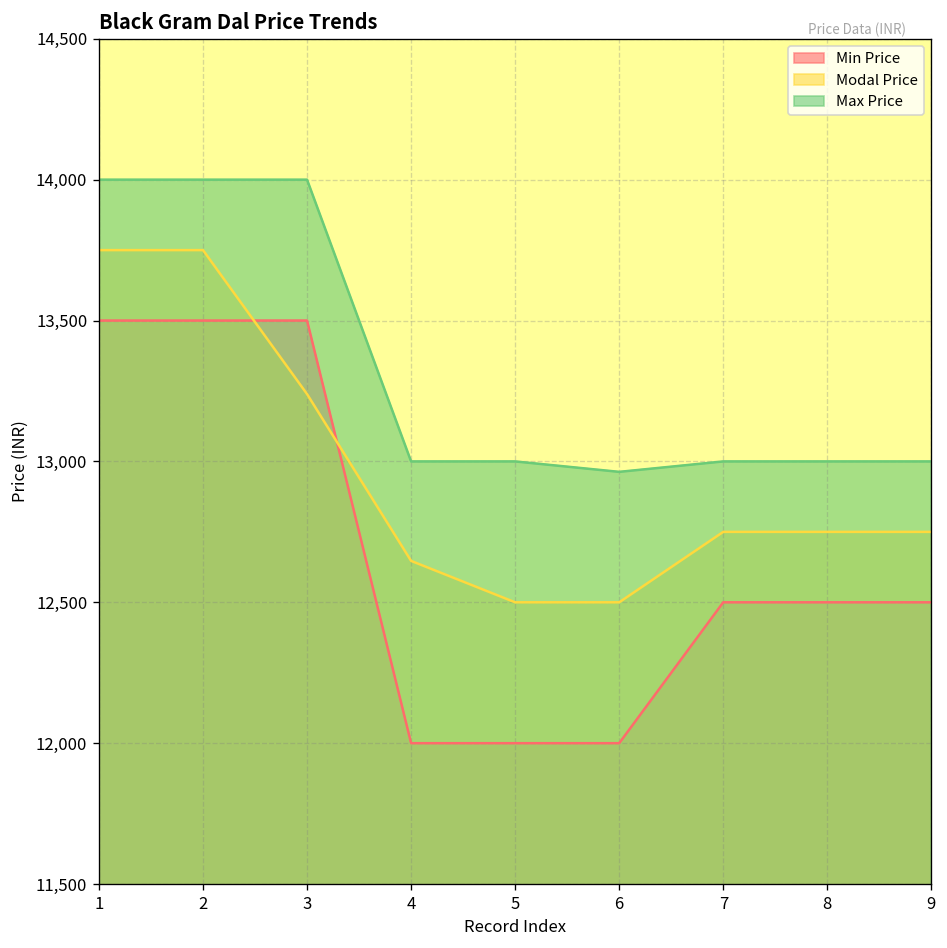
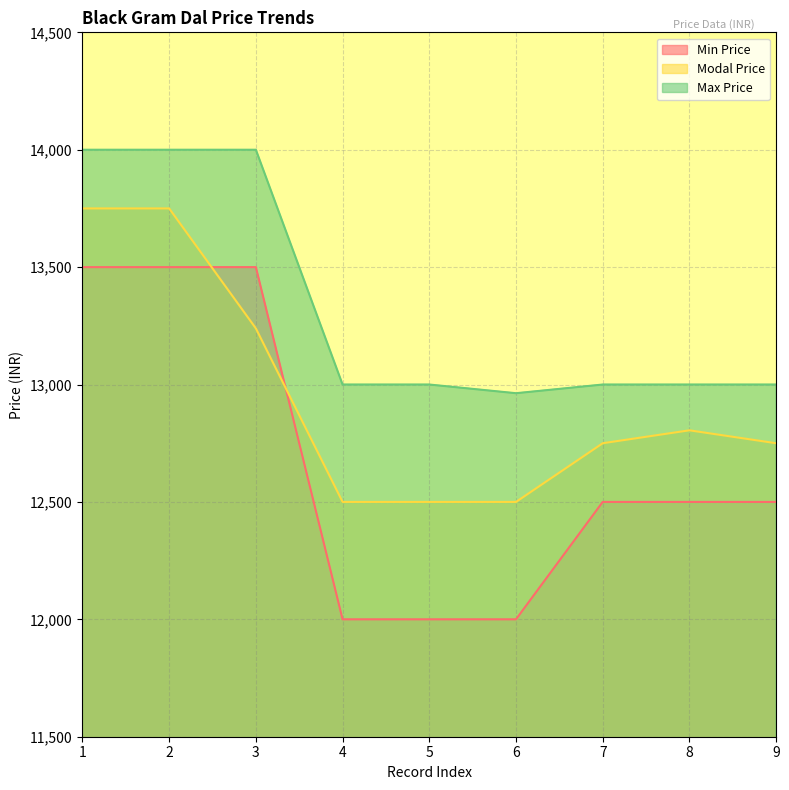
Modal Price, 4: 12,650 -> 12,500
Modal Price, 8: 12,750 -> 12,810
